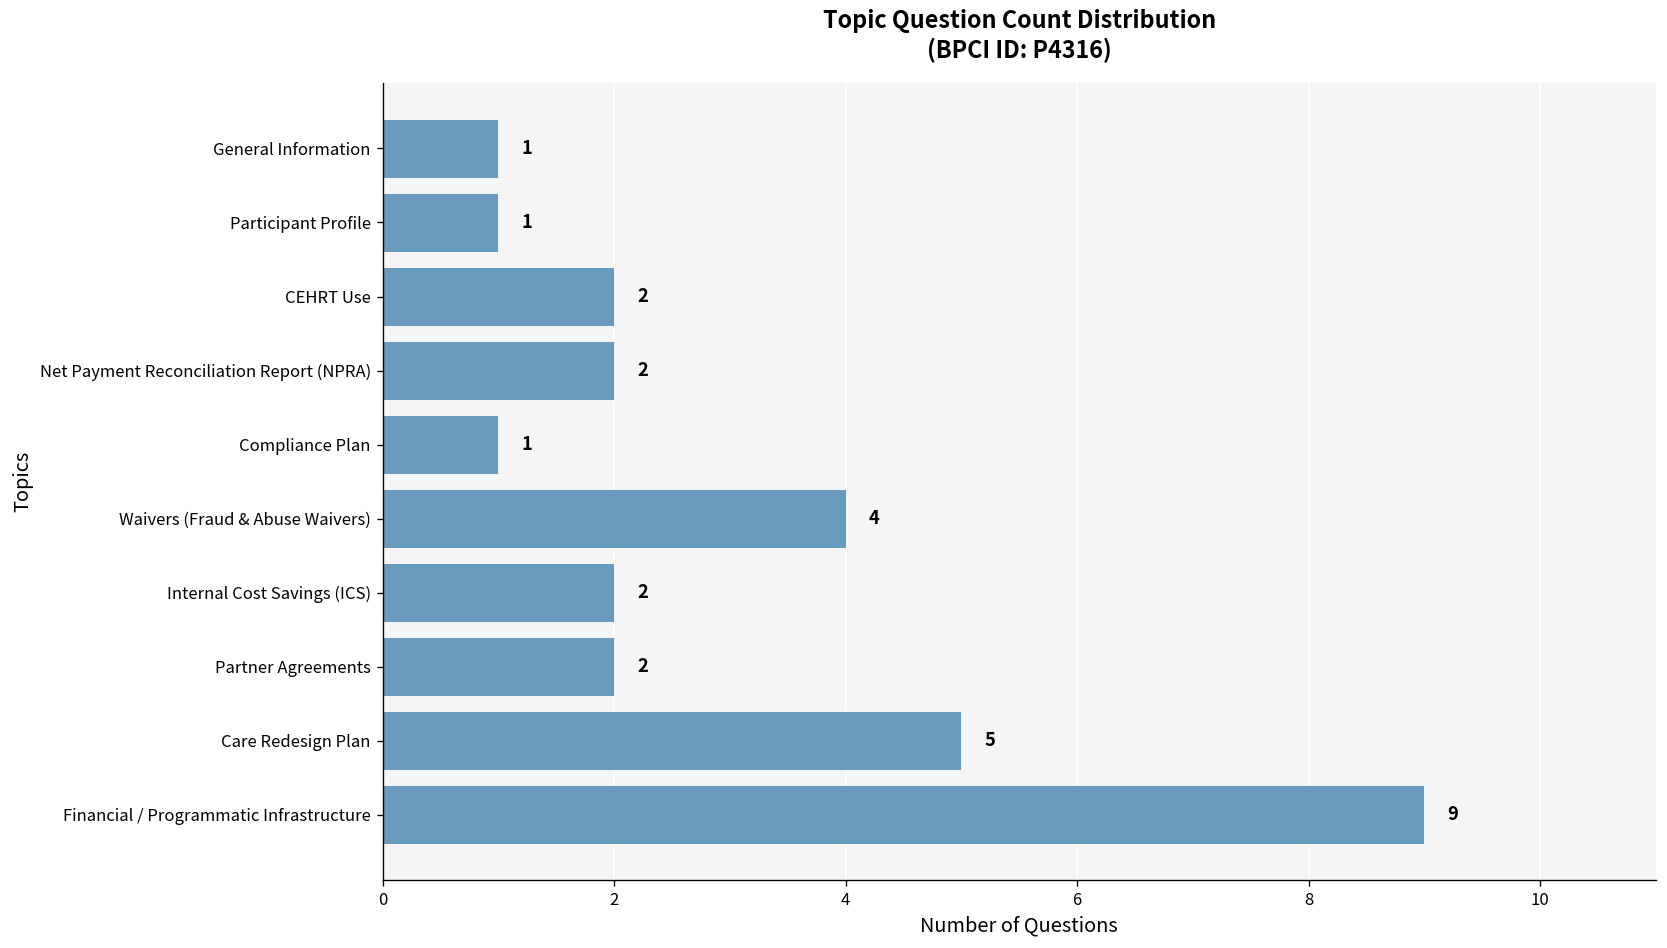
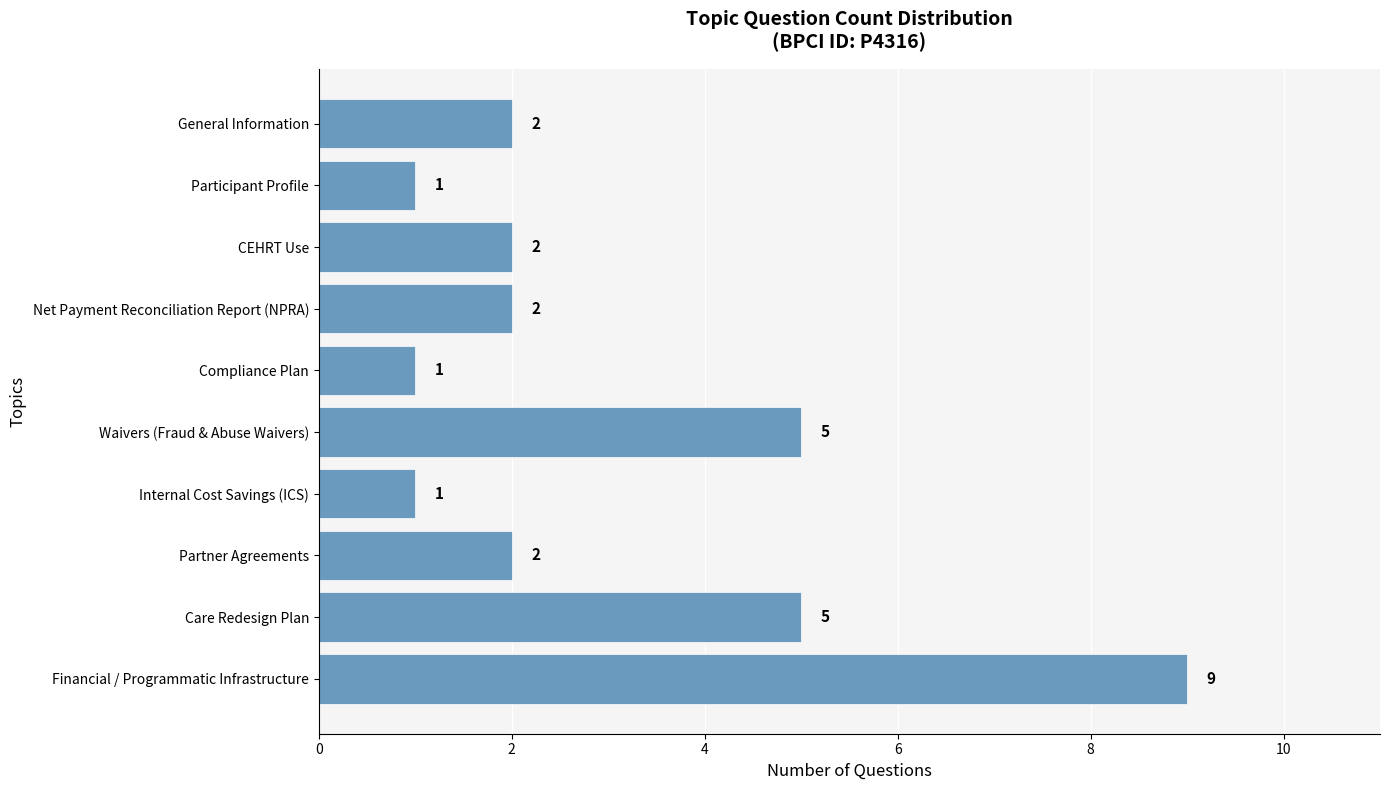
General Information: 1 -> 2
Waivers (Fraud & Abuse Waivers): 4 -> 5
Internal Cost Savings (ICS): 2 -> 1
